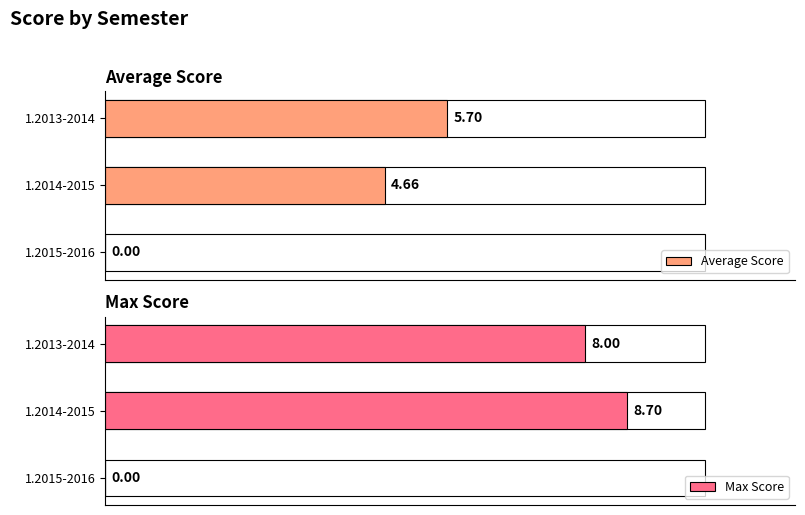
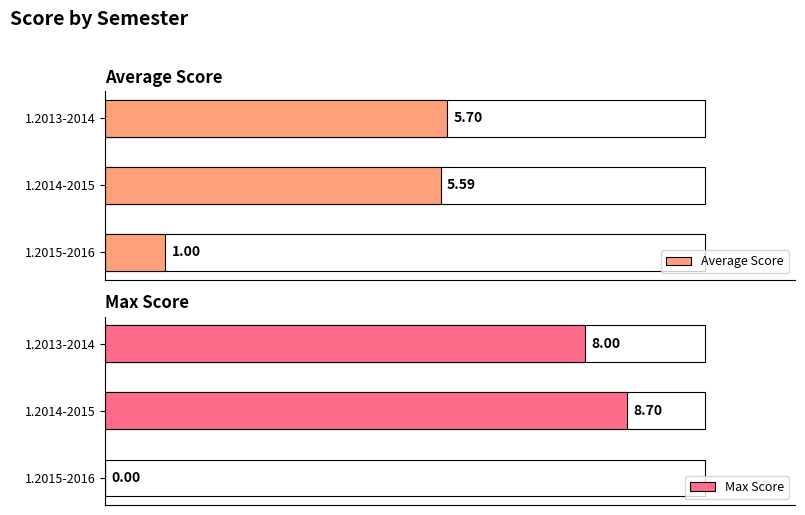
Average Score, Average Score, 1.2014-2015: 4.66 -> 5.59
Average Score, Average Score, 1.2015-2016: 0.00 -> 1.00
